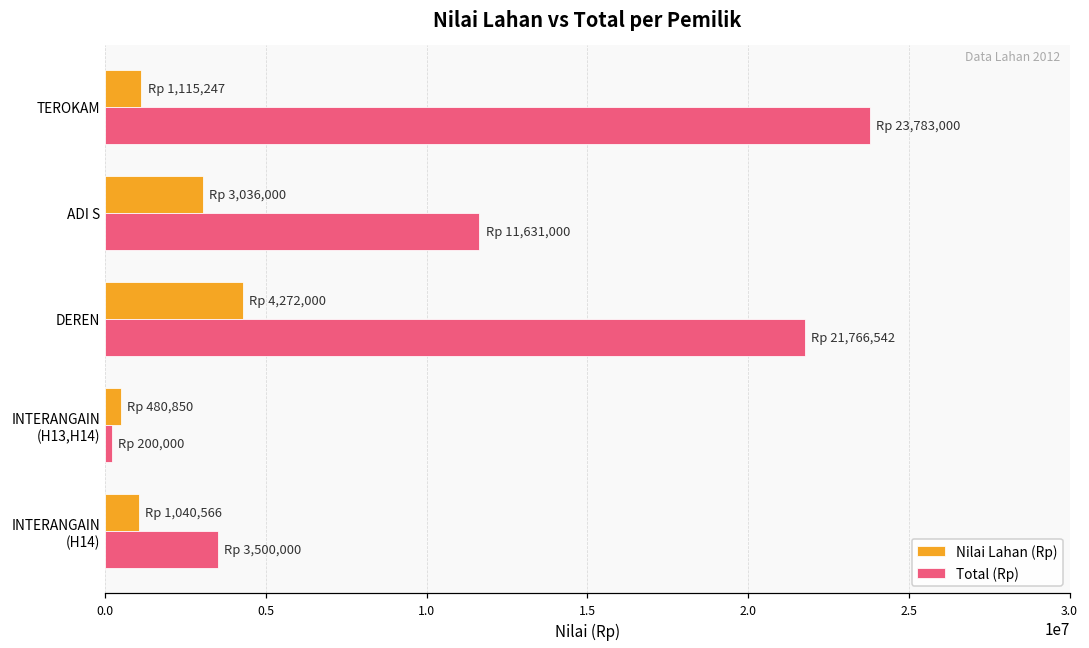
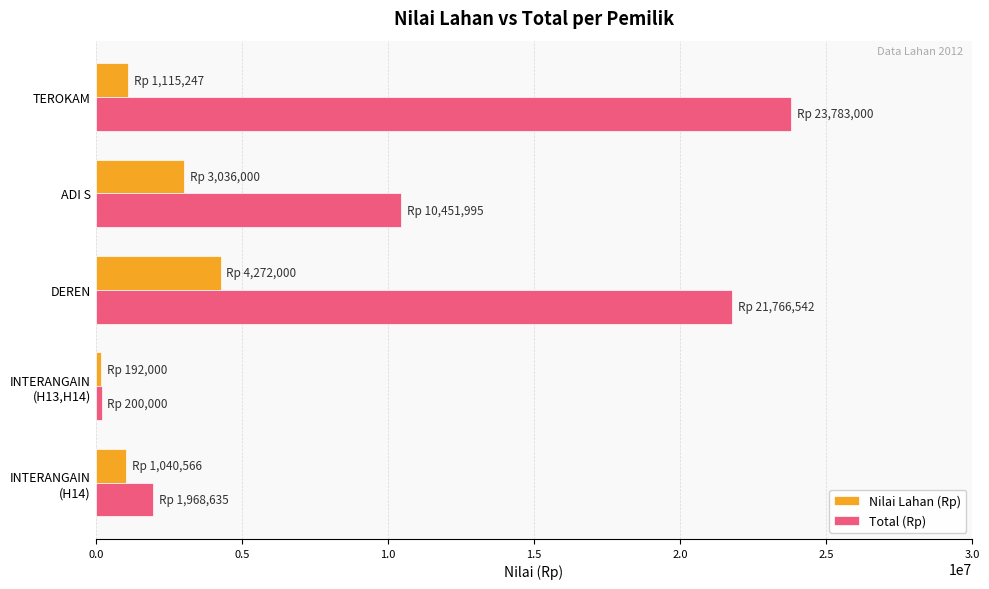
Total (Rp), ADI S: 11,631,000 -> 10,451,995
Nilai Lahan (Rp), INTERANGAIN (H13,H14): 480,850 -> 192,000
Total (Rp), INTERANGAIN (H14): 3,500,000 -> 1,968,635
